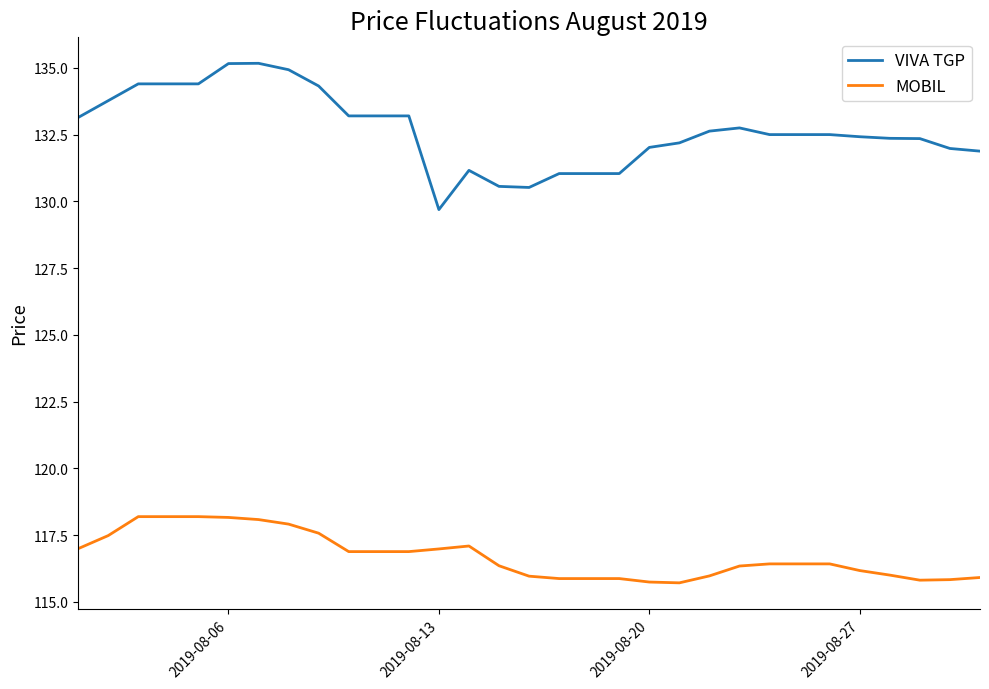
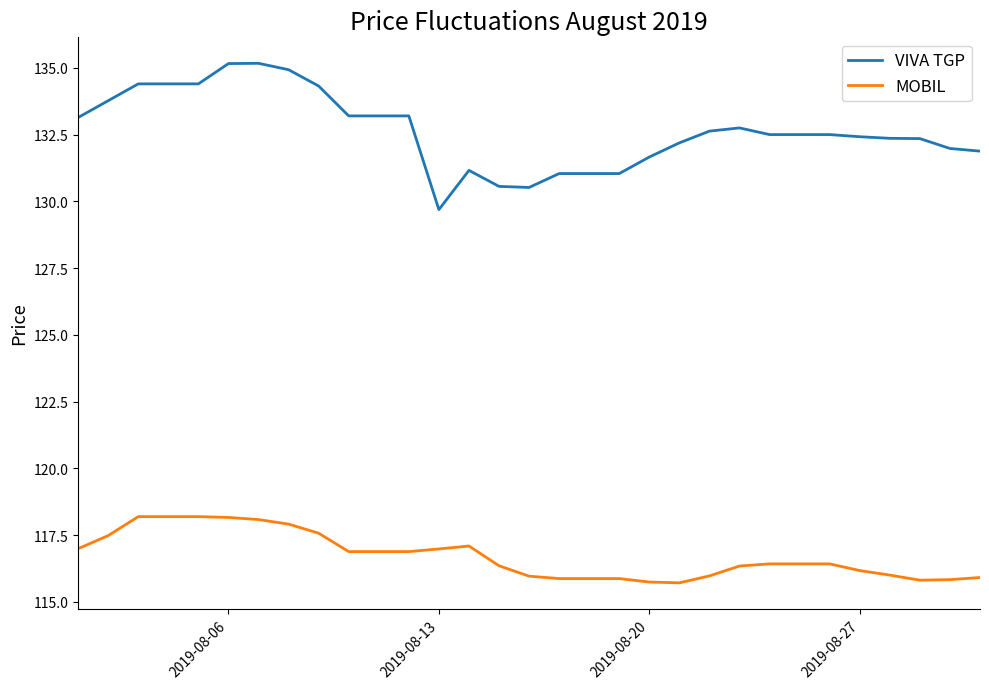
VIVA TGP, 2019-08-20: 132.0 -> 131.7
